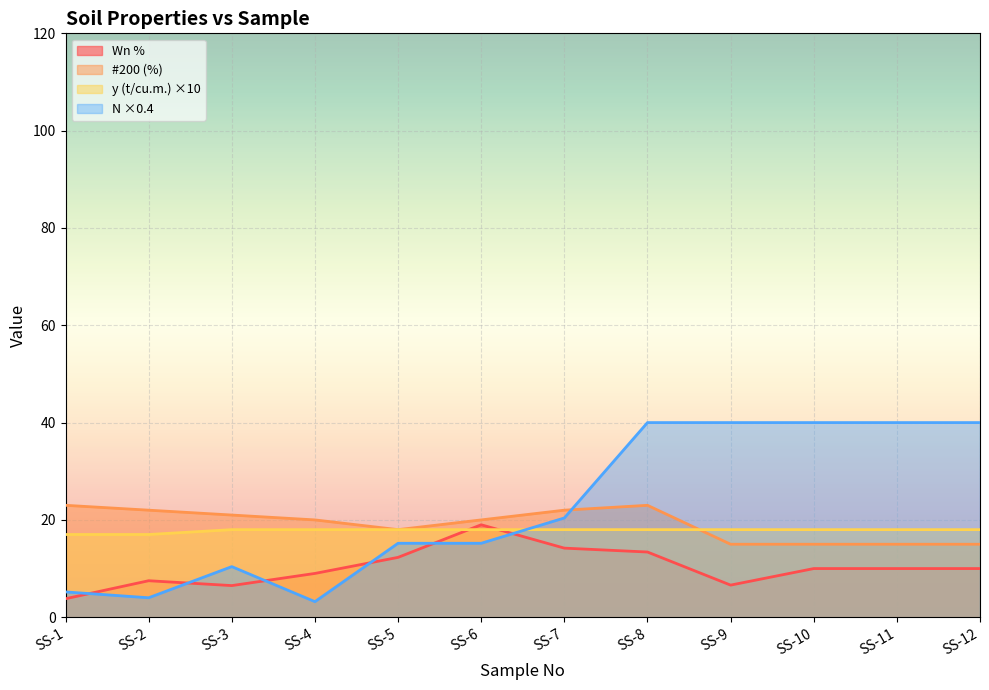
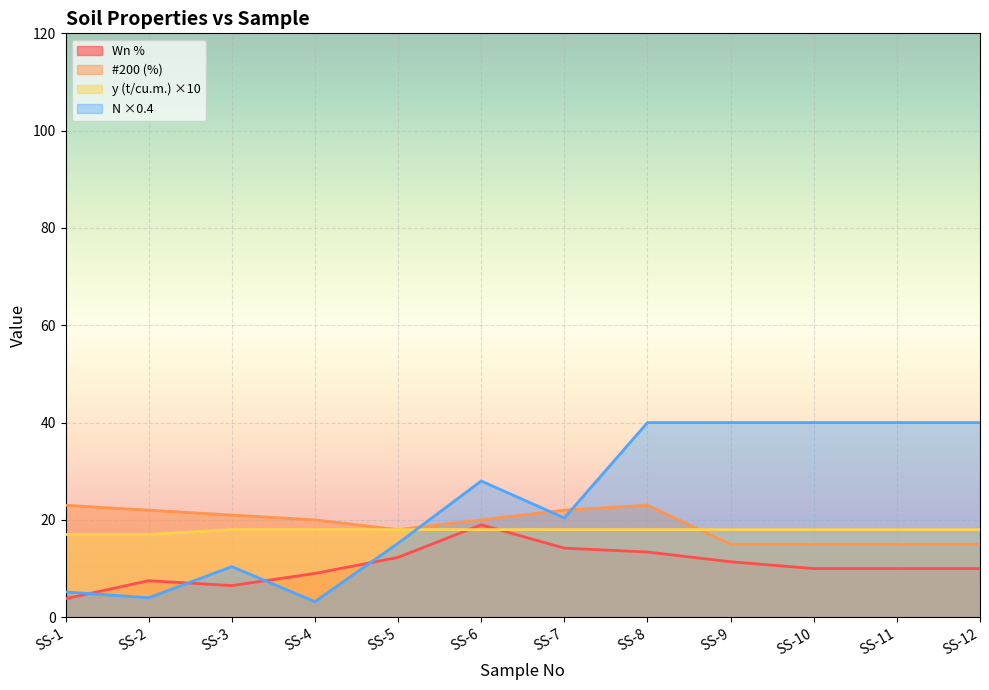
N ×0.4, SS-6: 15 -> 28
Wn %, SS-9: 7 -> 11
